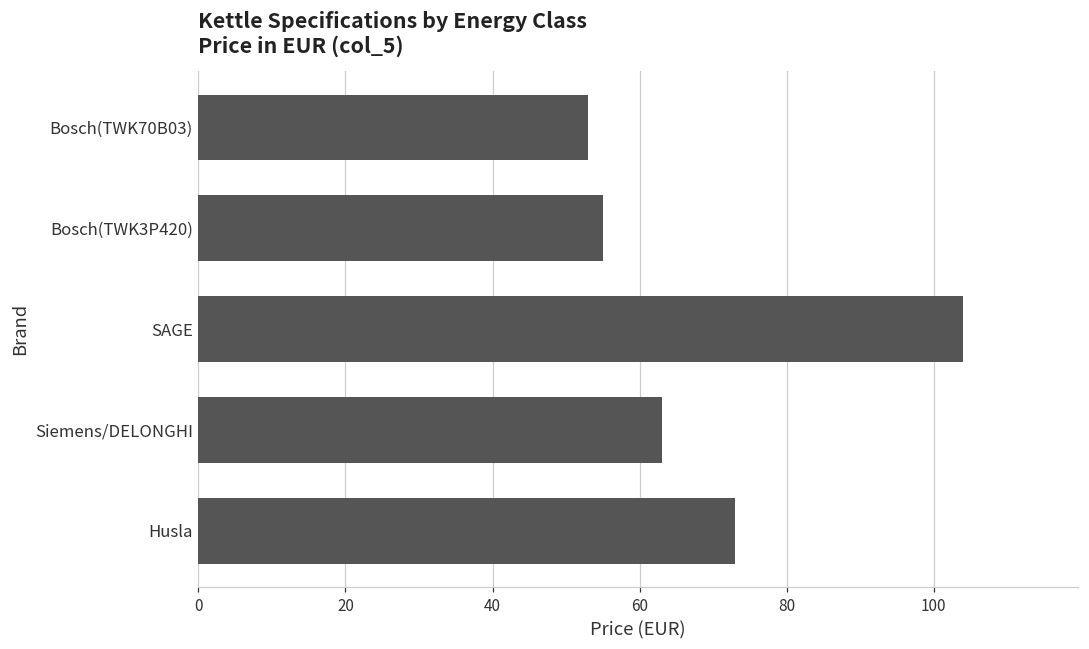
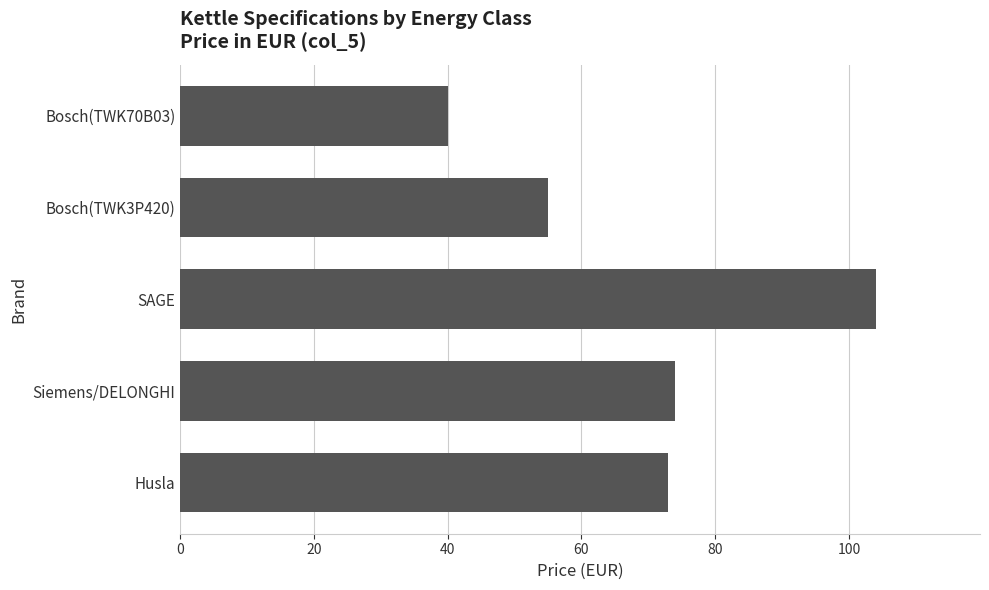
Bosch(TWK70B03): 53 -> 40
Siemens/DELONGHI: 63 -> 74
